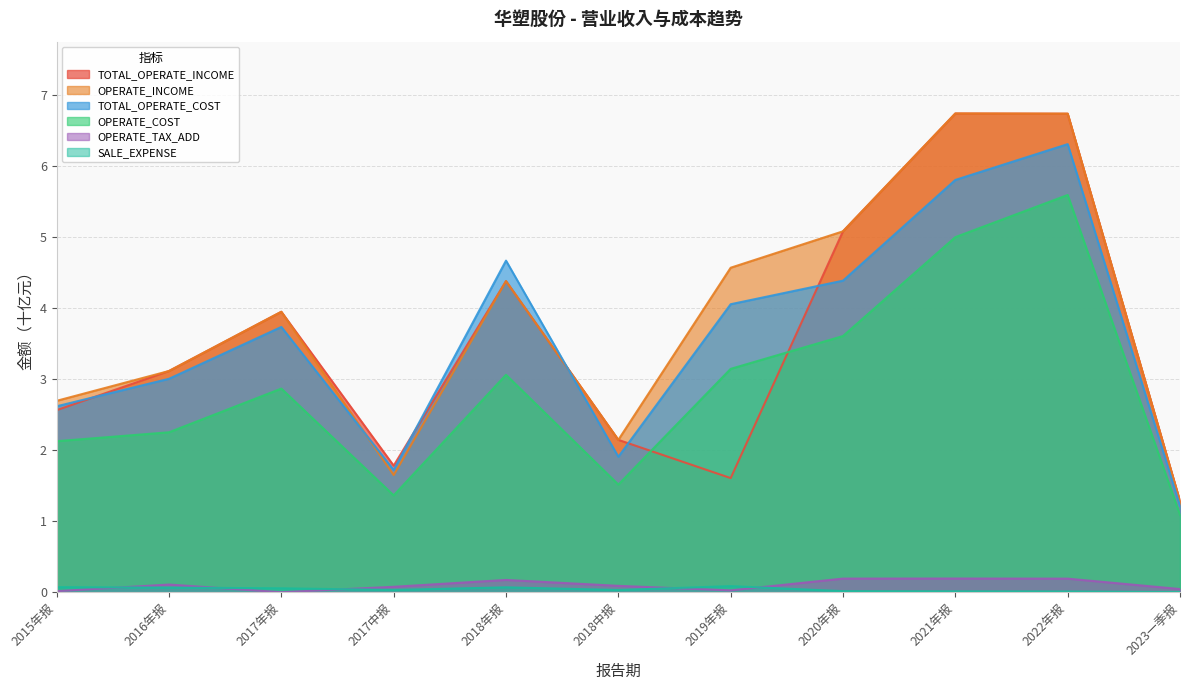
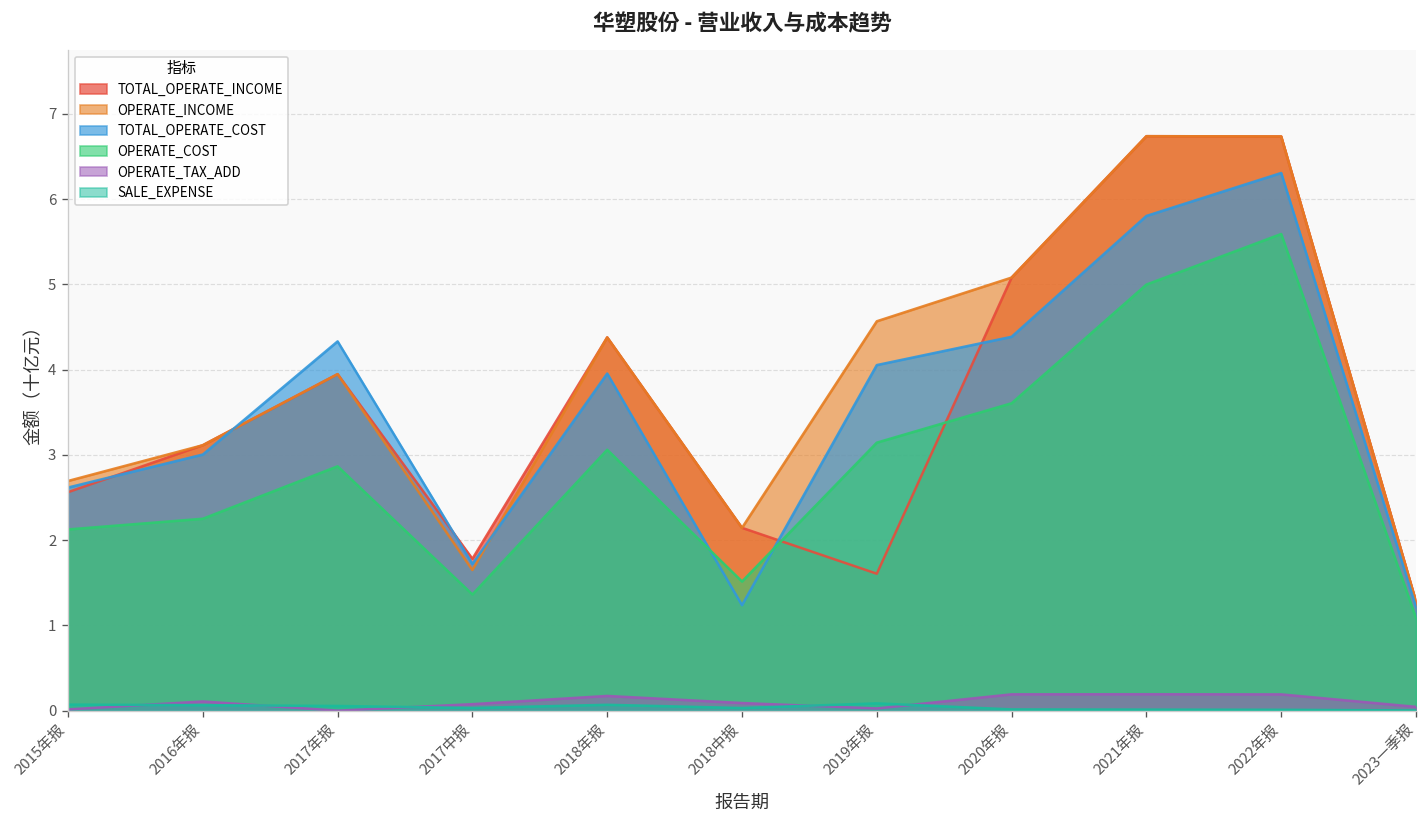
TOTAL_OPERATE_COST, 2017年报: 3.7 -> 4.3
TOTAL_OPERATE_COST, 2018年报: 4.7 -> 4.0
TOTAL_OPERATE_COST, 2018中报: 1.9 -> 1.2
